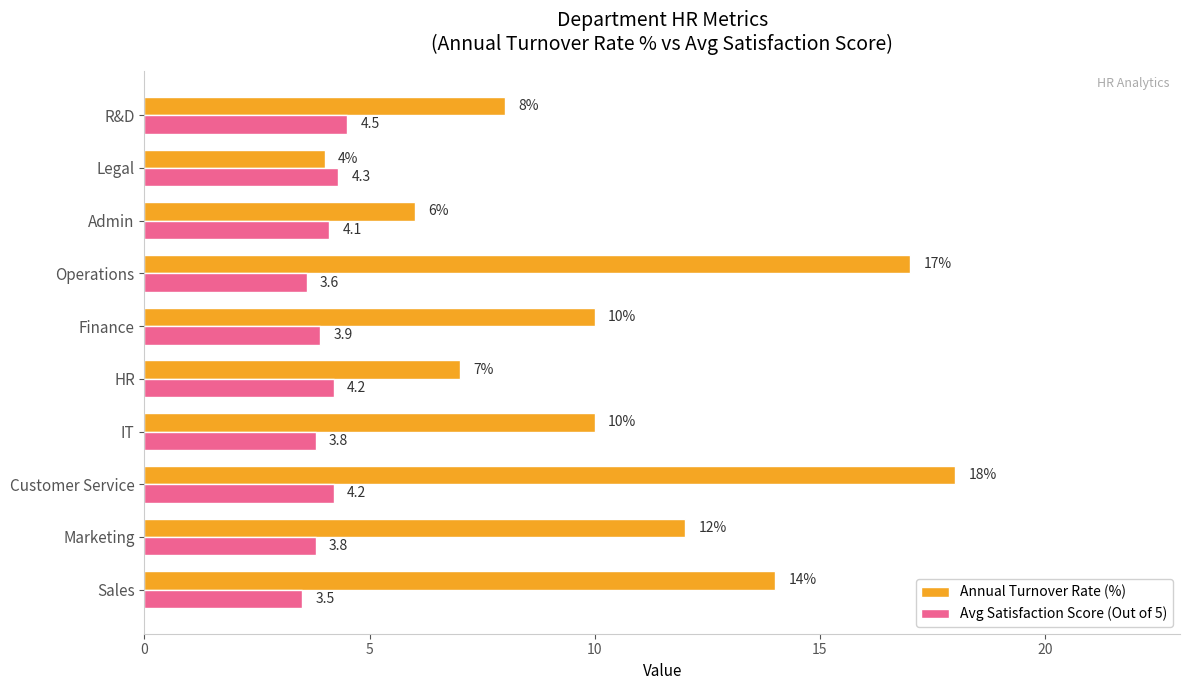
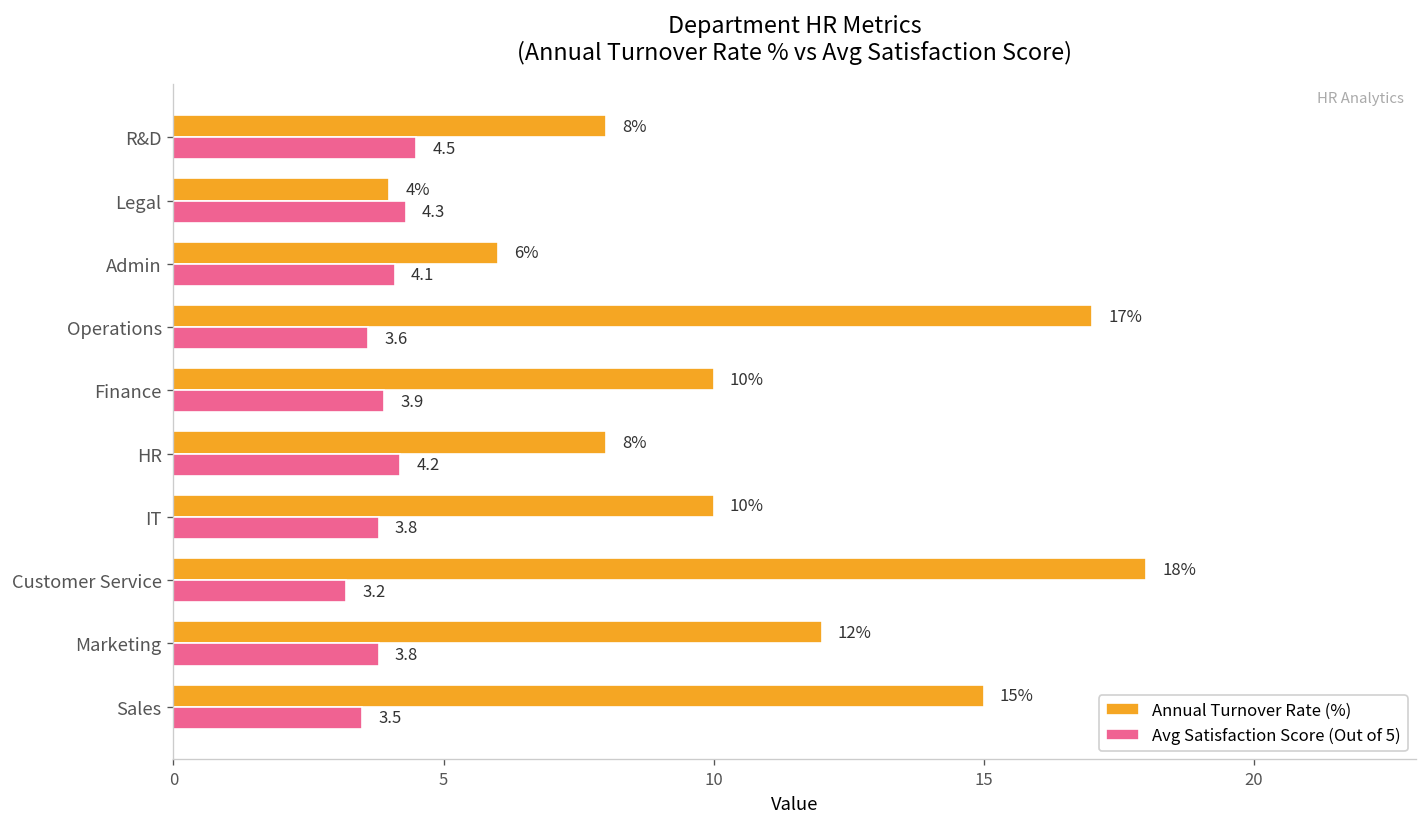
Annual Turnover Rate (%), HR: 7% -> 8%
Avg Satisfaction Score (Out of 5), Customer Service: 4.2 -> 3.2
Annual Turnover Rate (%), Sales: 14% -> 15%
